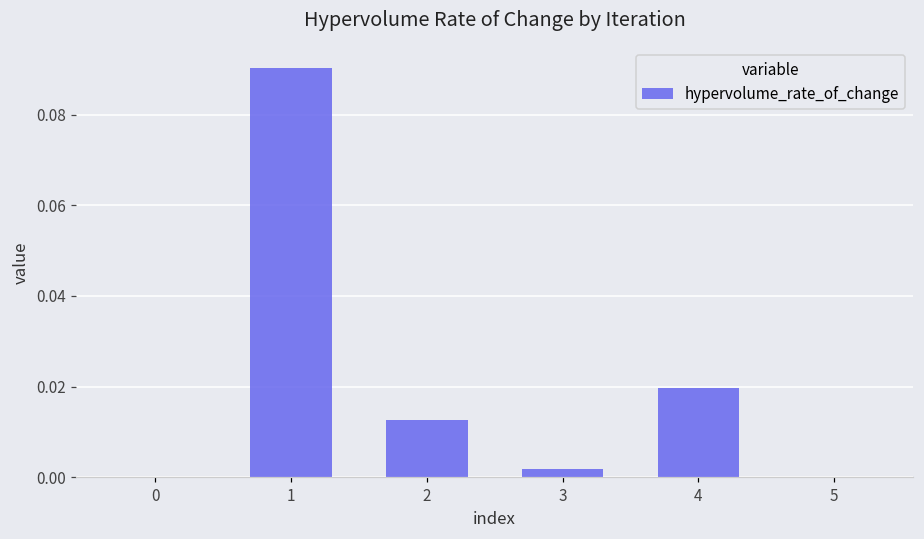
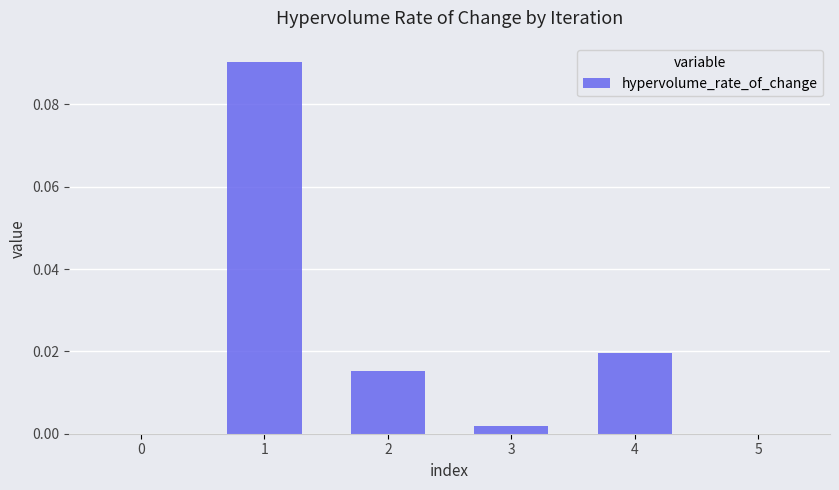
2: 0.013 -> 0.015
